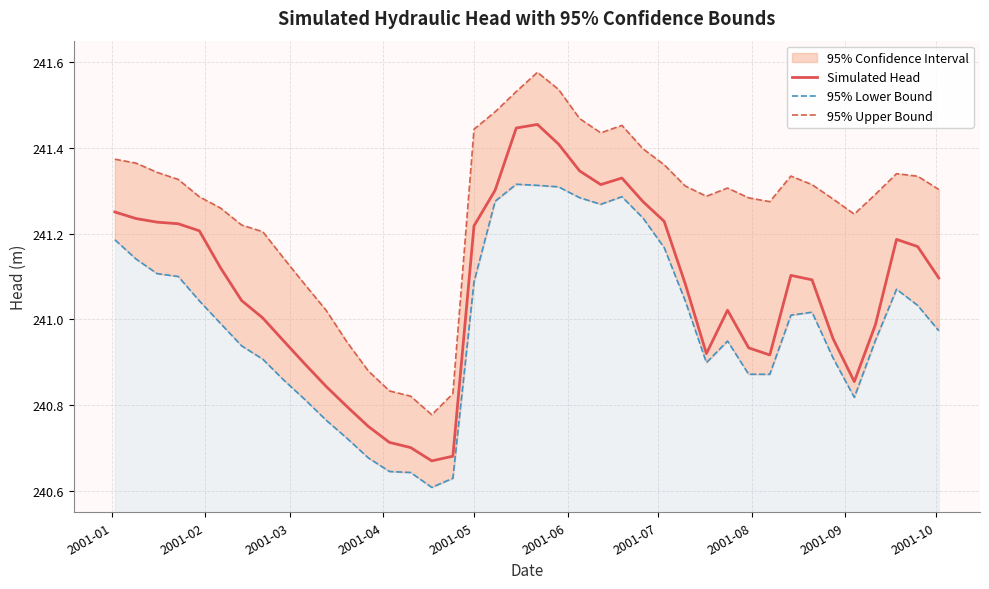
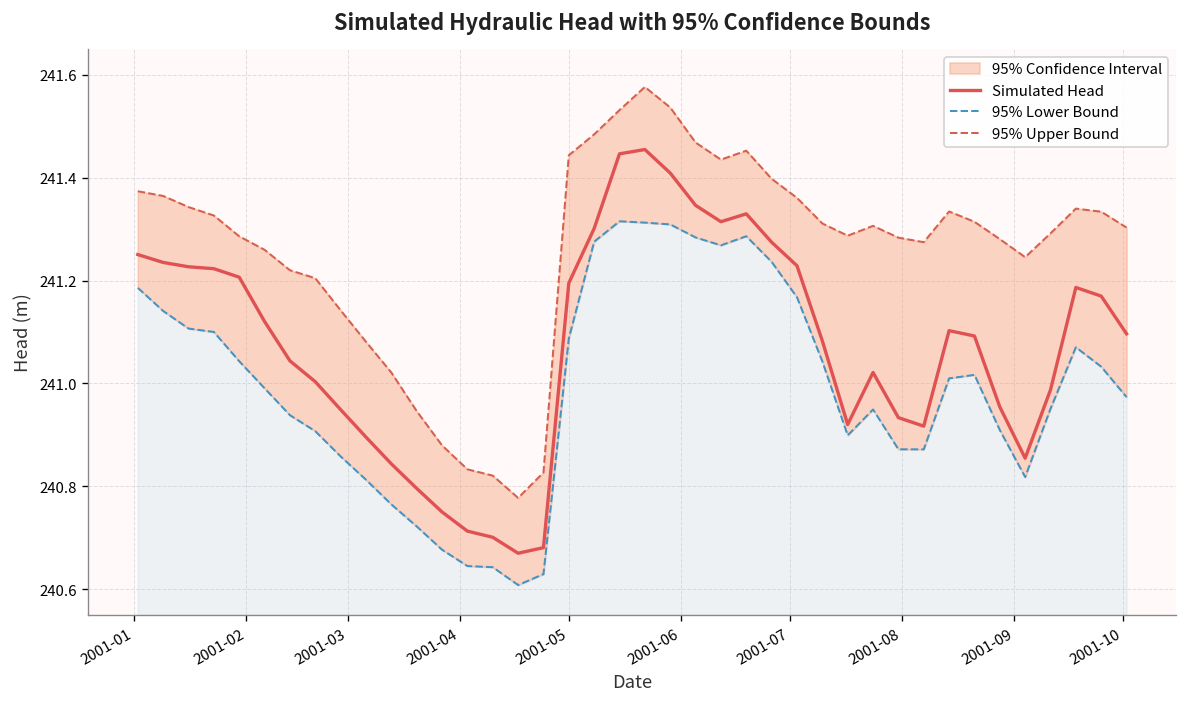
Simulated Head, 2001-05: 241.22 -> 241.19
